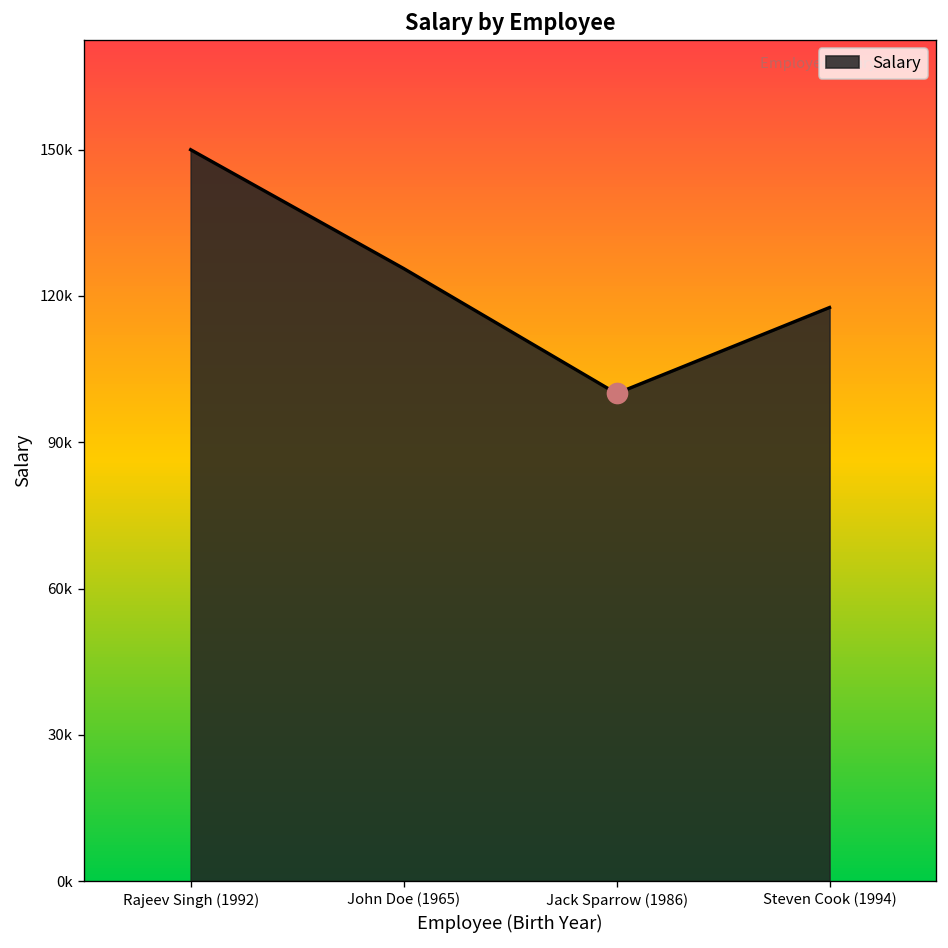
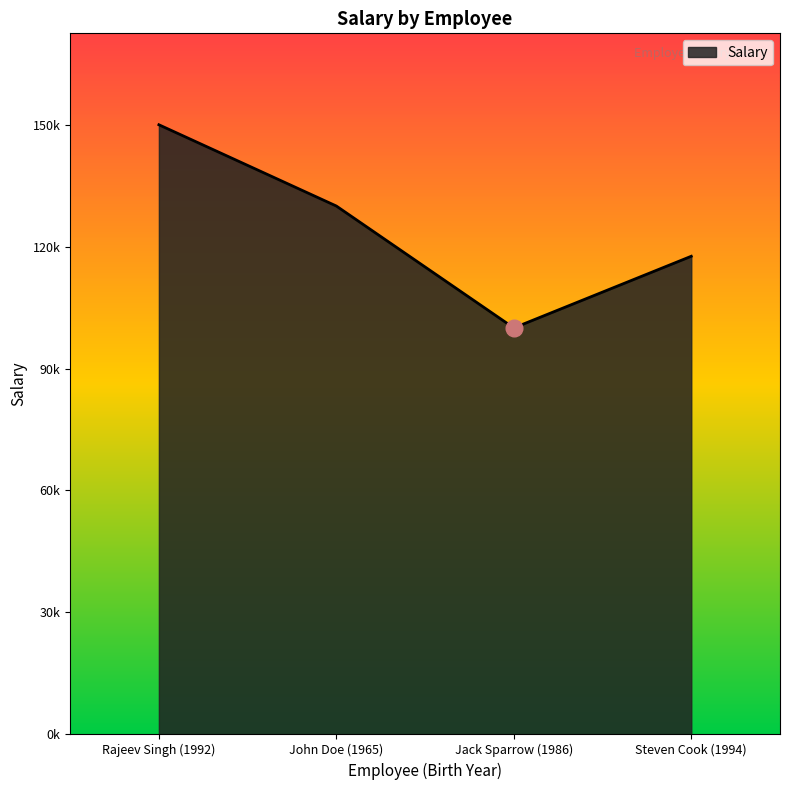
Salary, John Doe (1965): 126000 -> 130000
